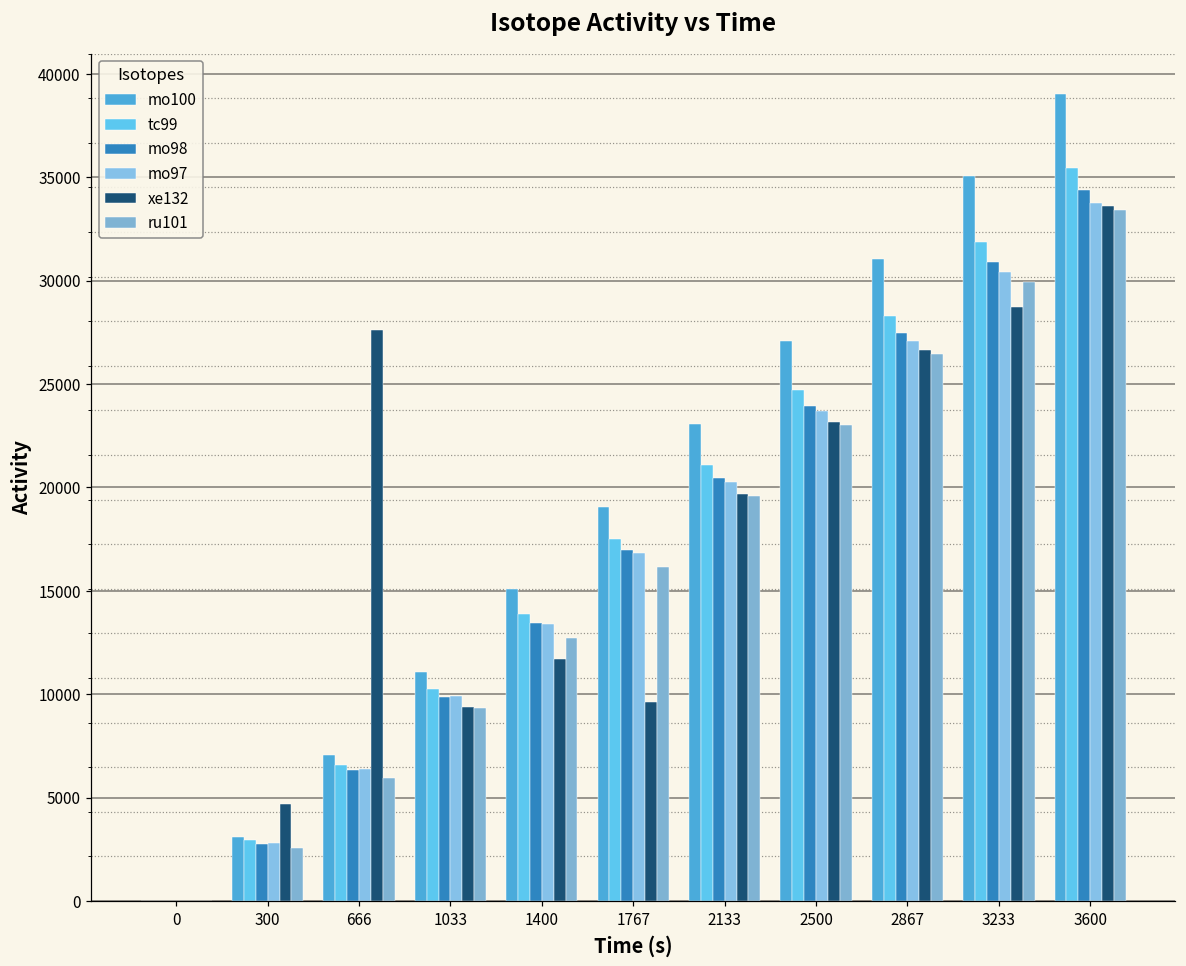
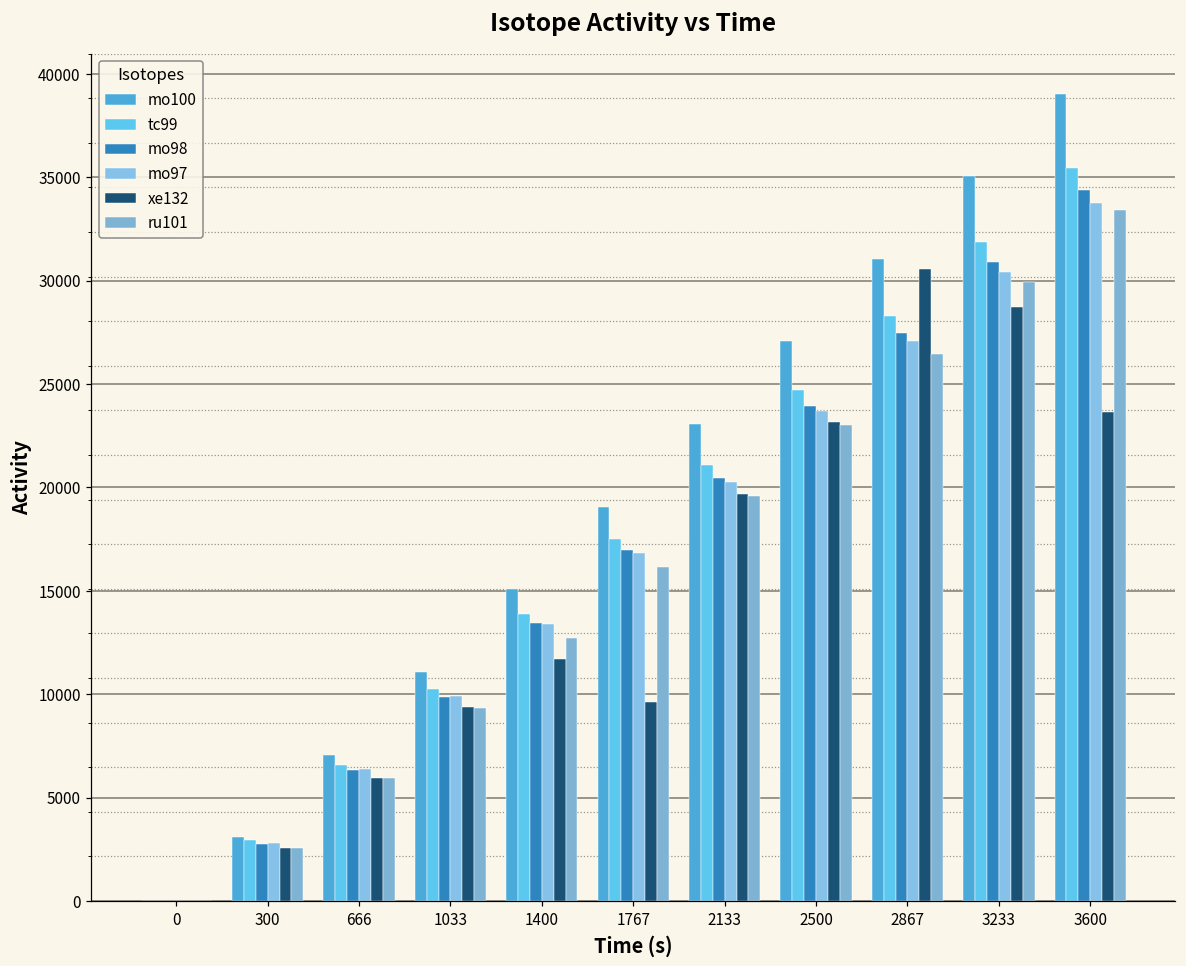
xe132, 300: 4700 -> 2600
xe132, 666: 27600 -> 6000
xe132, 2867: 26600 -> 30600
xe132, 3600: 33600 -> 23700
